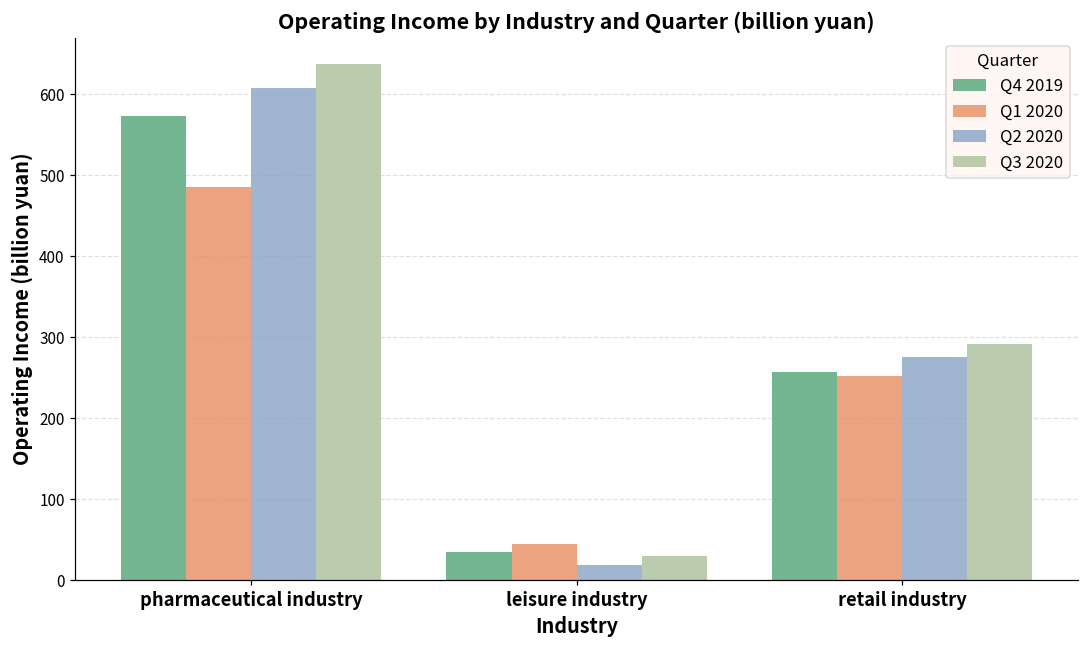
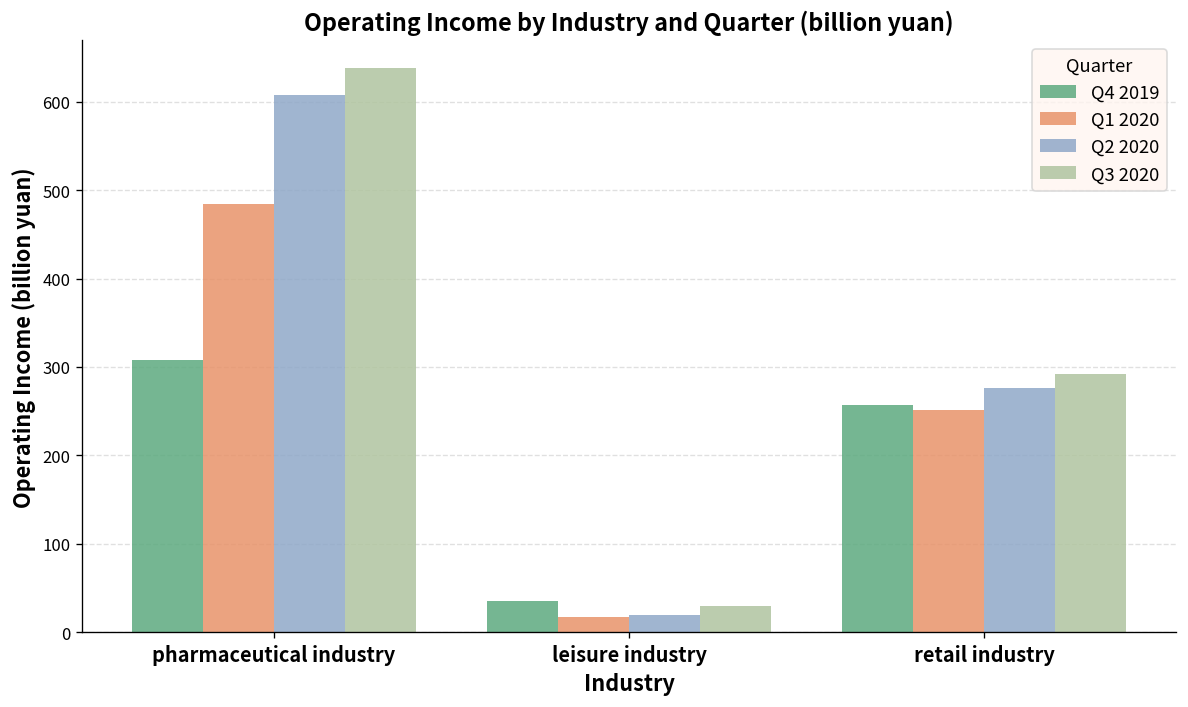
Q4 2019, pharmaceutical industry: 570 -> 310
Q1 2020, leisure industry: 50 -> 20
